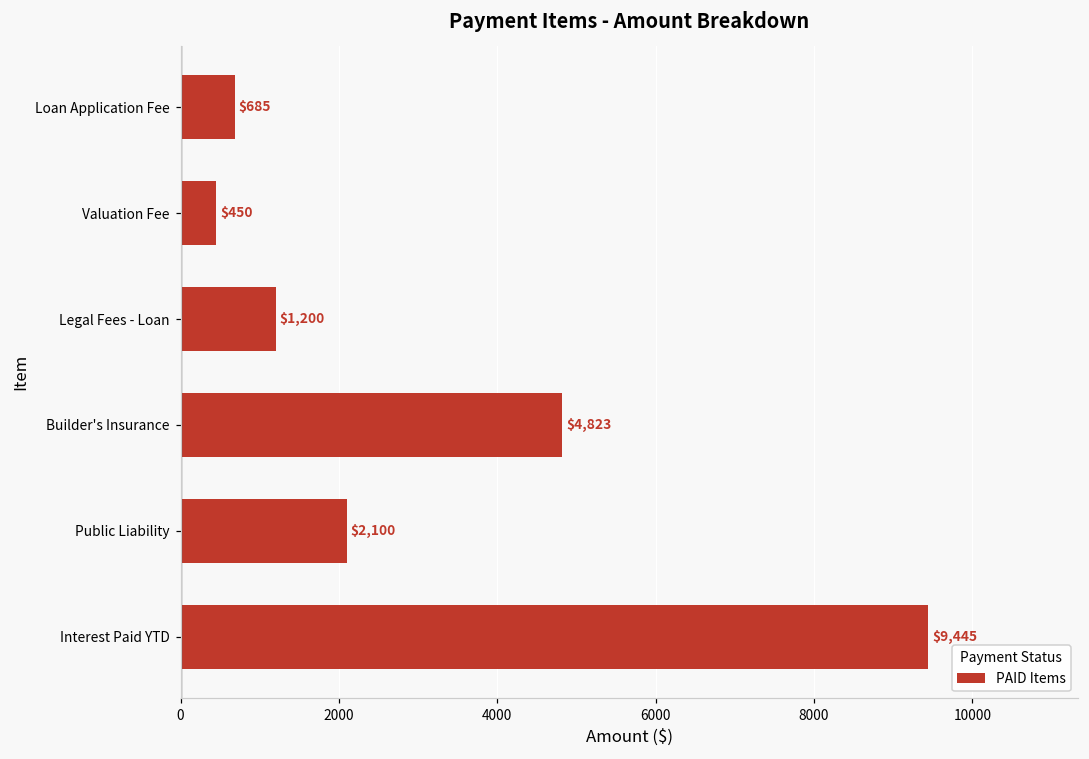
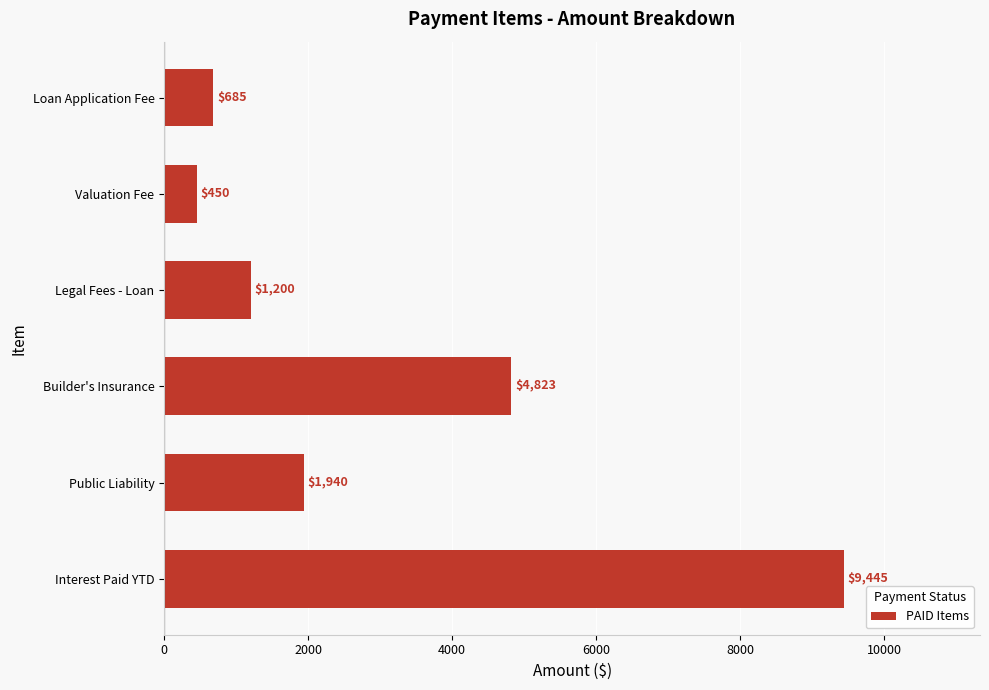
Public Liability: $2,100 -> $1,940
